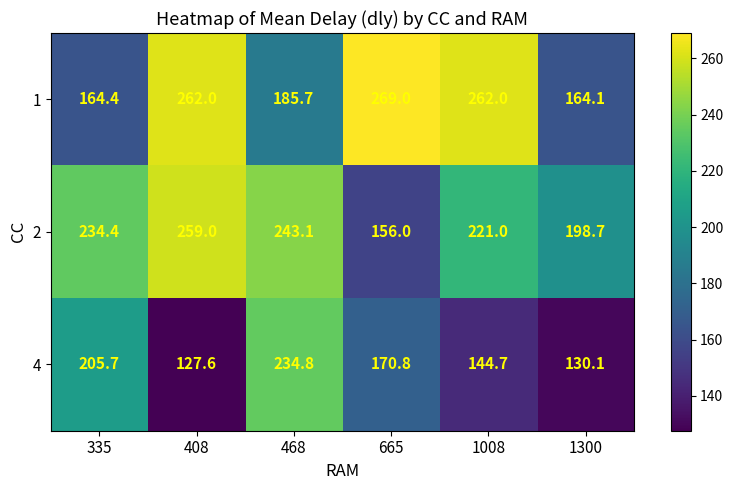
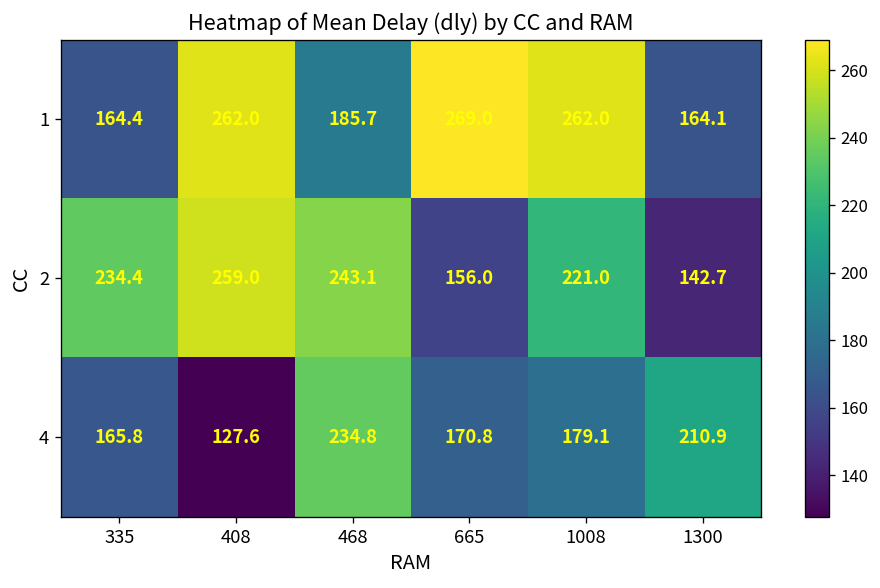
2, 1300: 198.7 -> 142.7
4, 335: 205.7 -> 165.8
4, 1008: 144.7 -> 179.1
4, 1300: 130.1 -> 210.9
